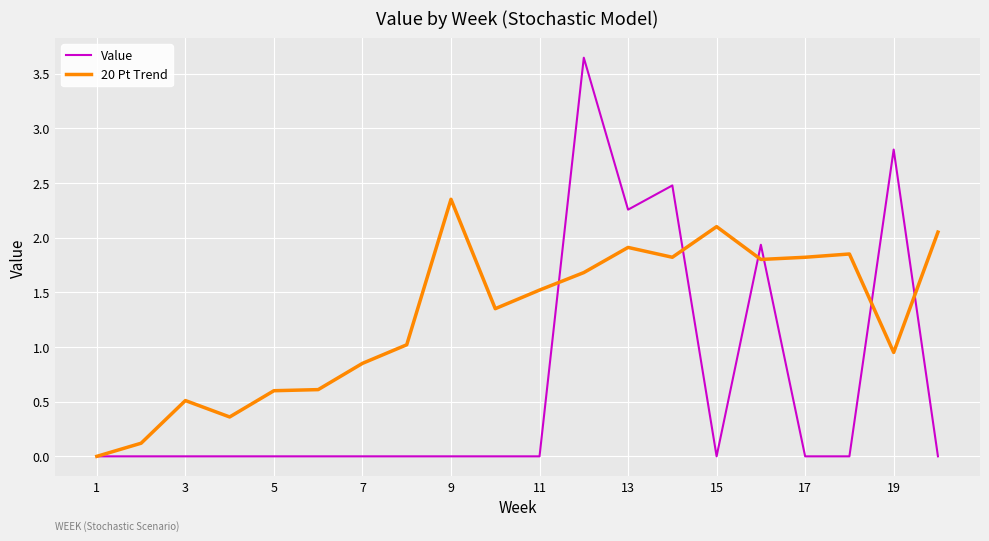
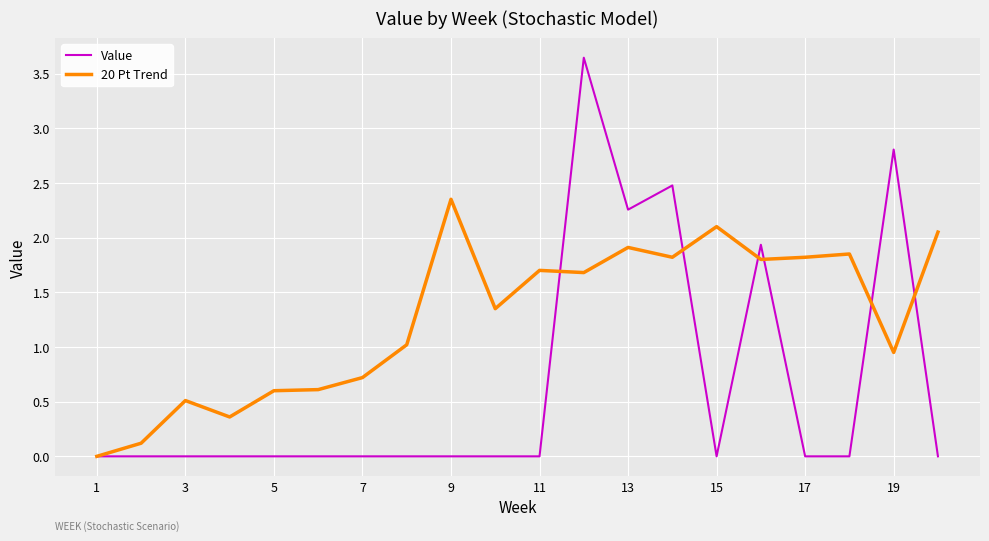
20 Pt Trend, 7: 0.85 -> 0.72
20 Pt Trend, 11: 1.52 -> 1.70
